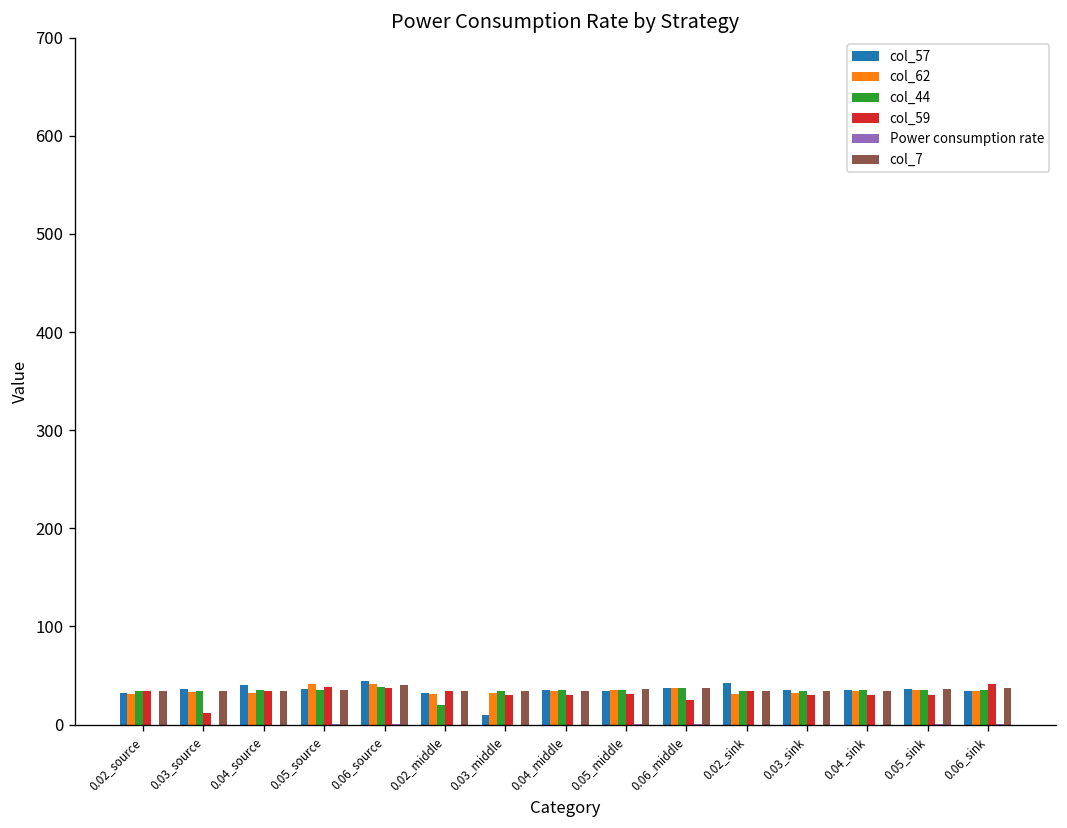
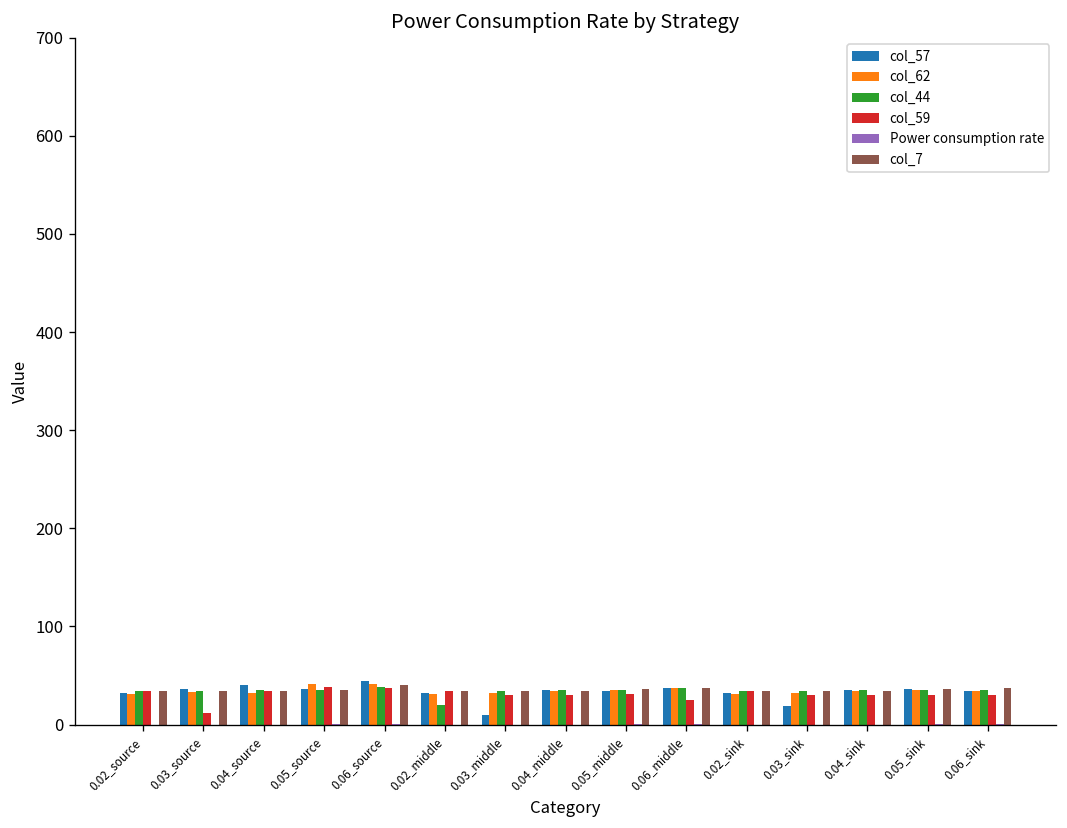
col_57, 0.02_sink: 40 -> 30
col_57, 0.03_sink: 40 -> 20
col_59, 0.06_sink: 40 -> 30
